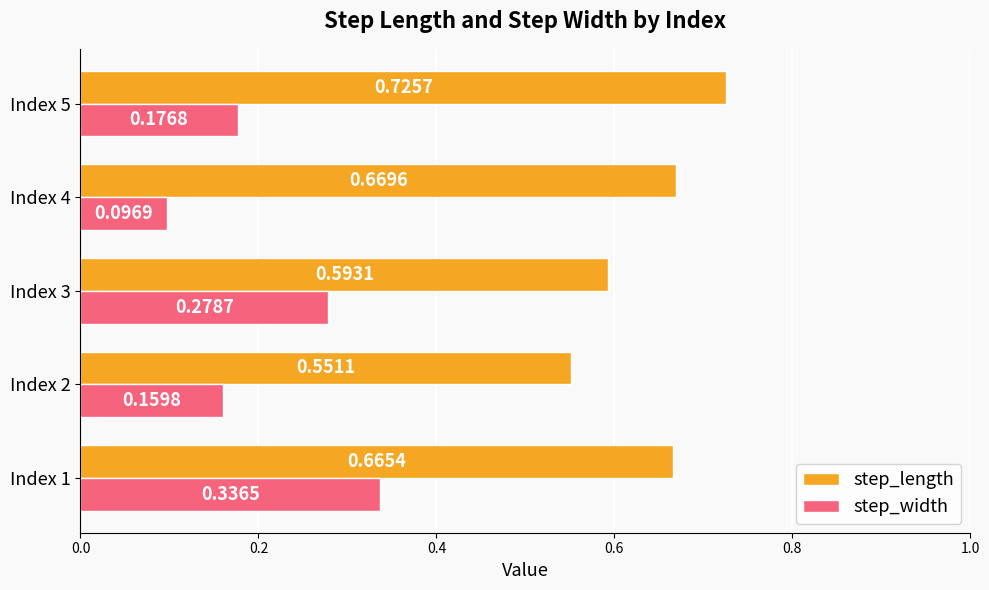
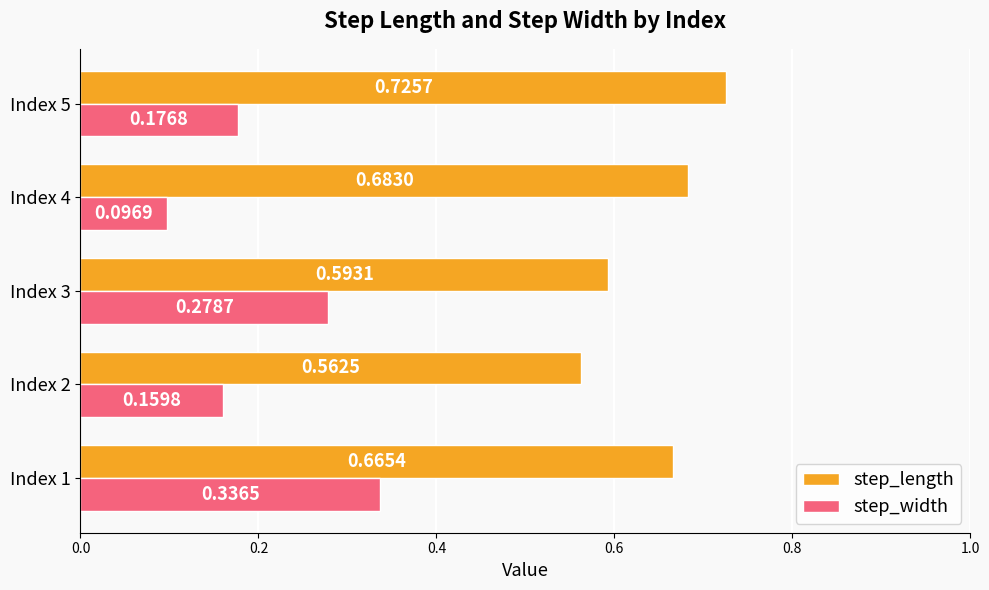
step_length, Index 4: 0.6696 -> 0.6830
step_length, Index 2: 0.5511 -> 0.5625
